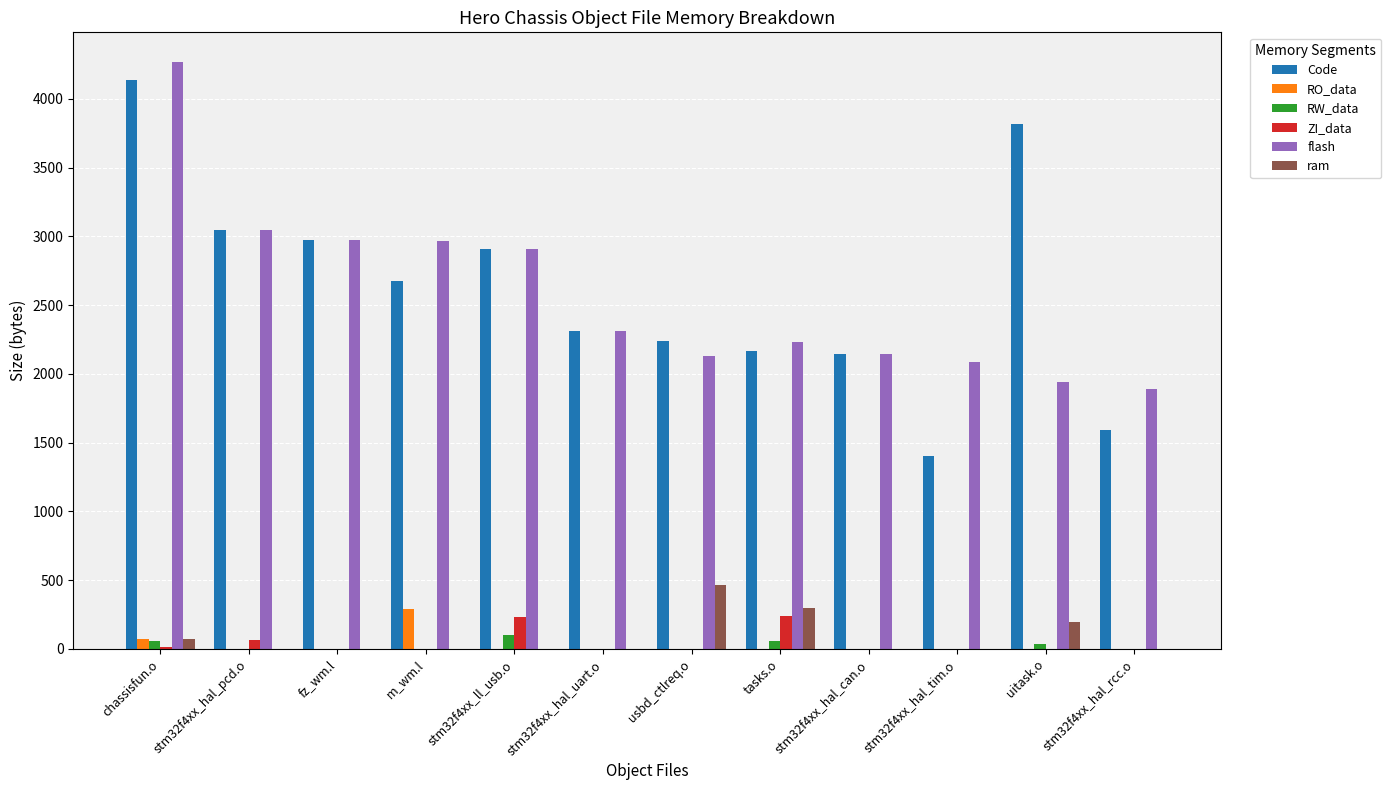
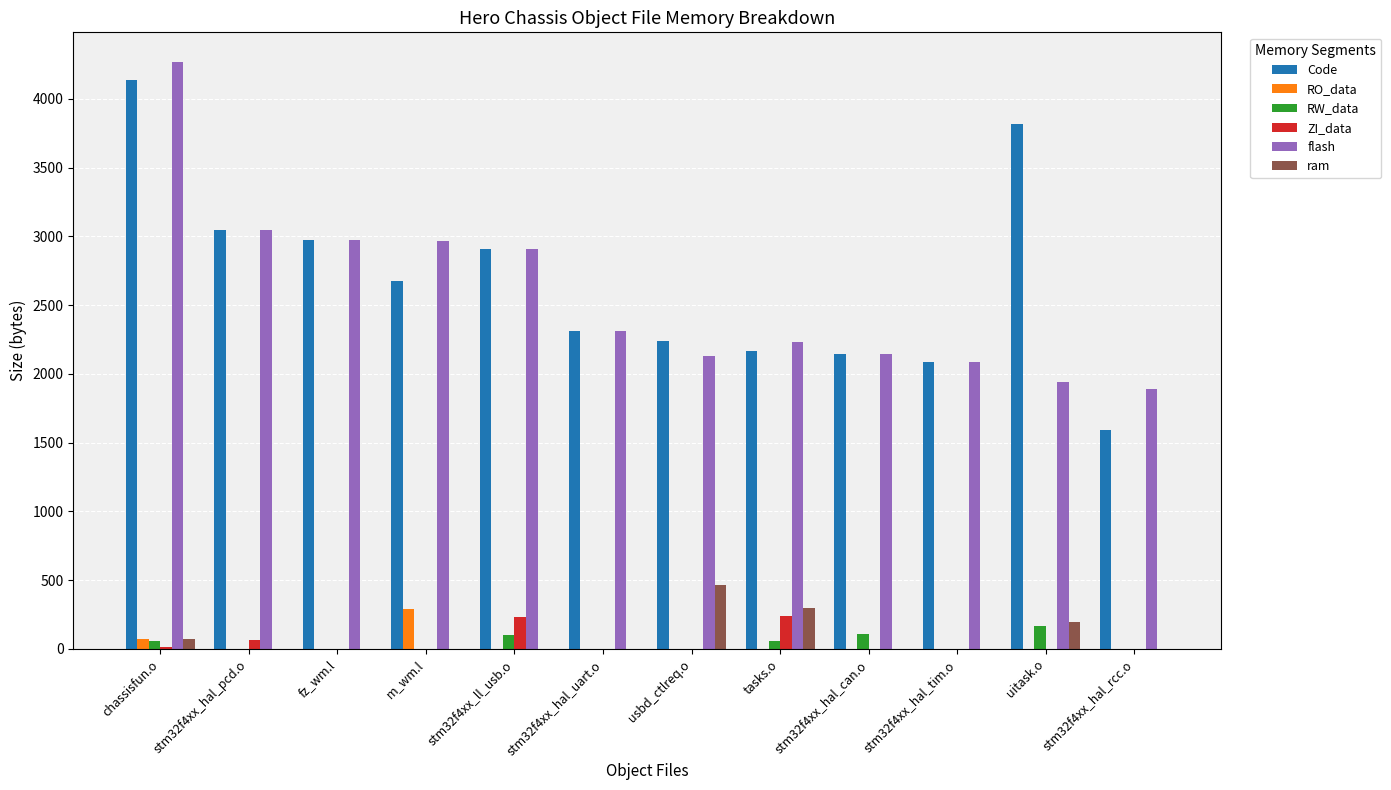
RW_data, stm32f4xx_hal_can.o: 0 -> 110
Code, stm32f4xx_hal_tim.o: 1410 -> 2090
RW_data, uitask.o: 30 -> 160
